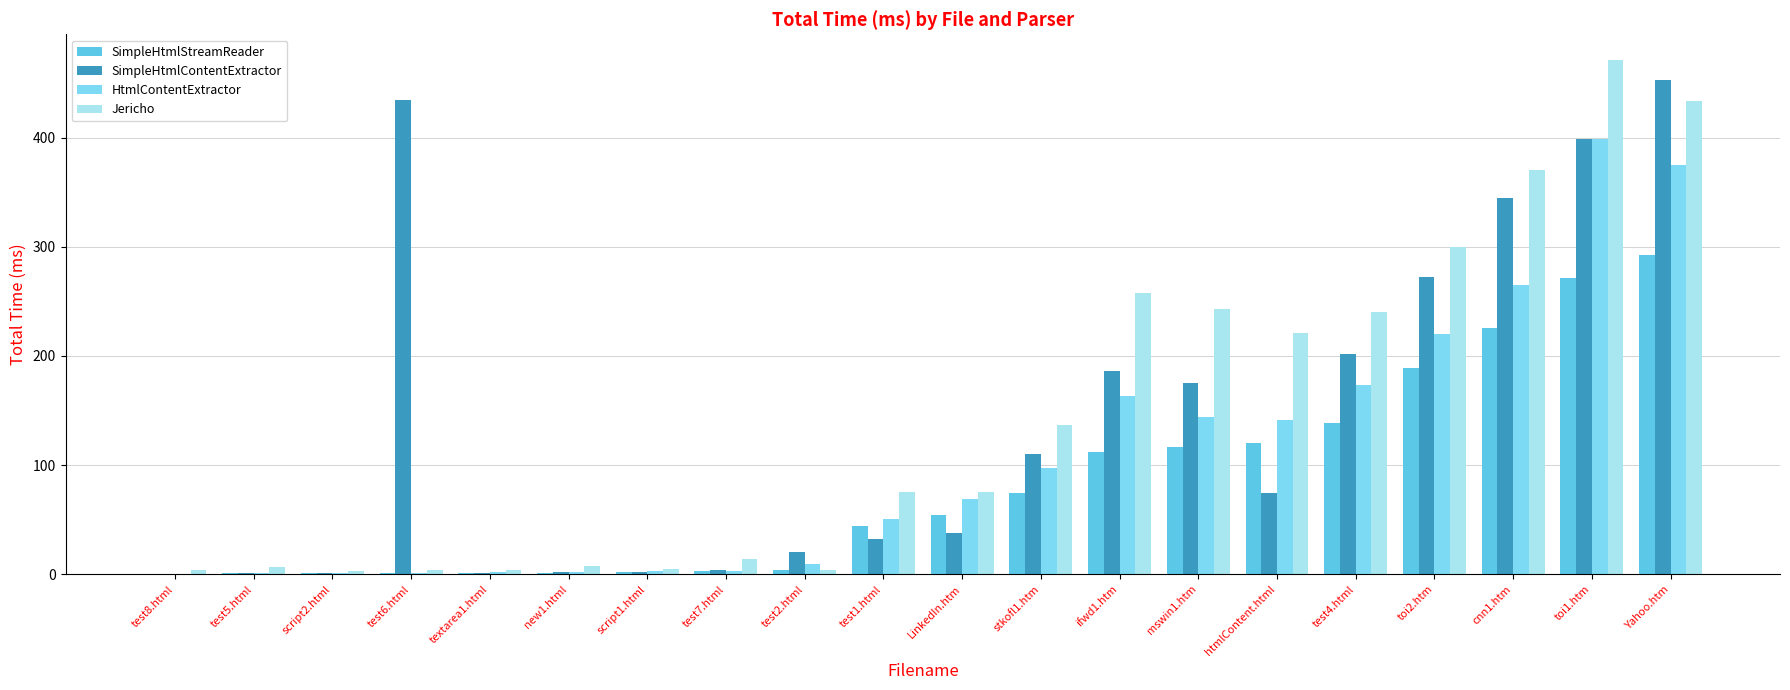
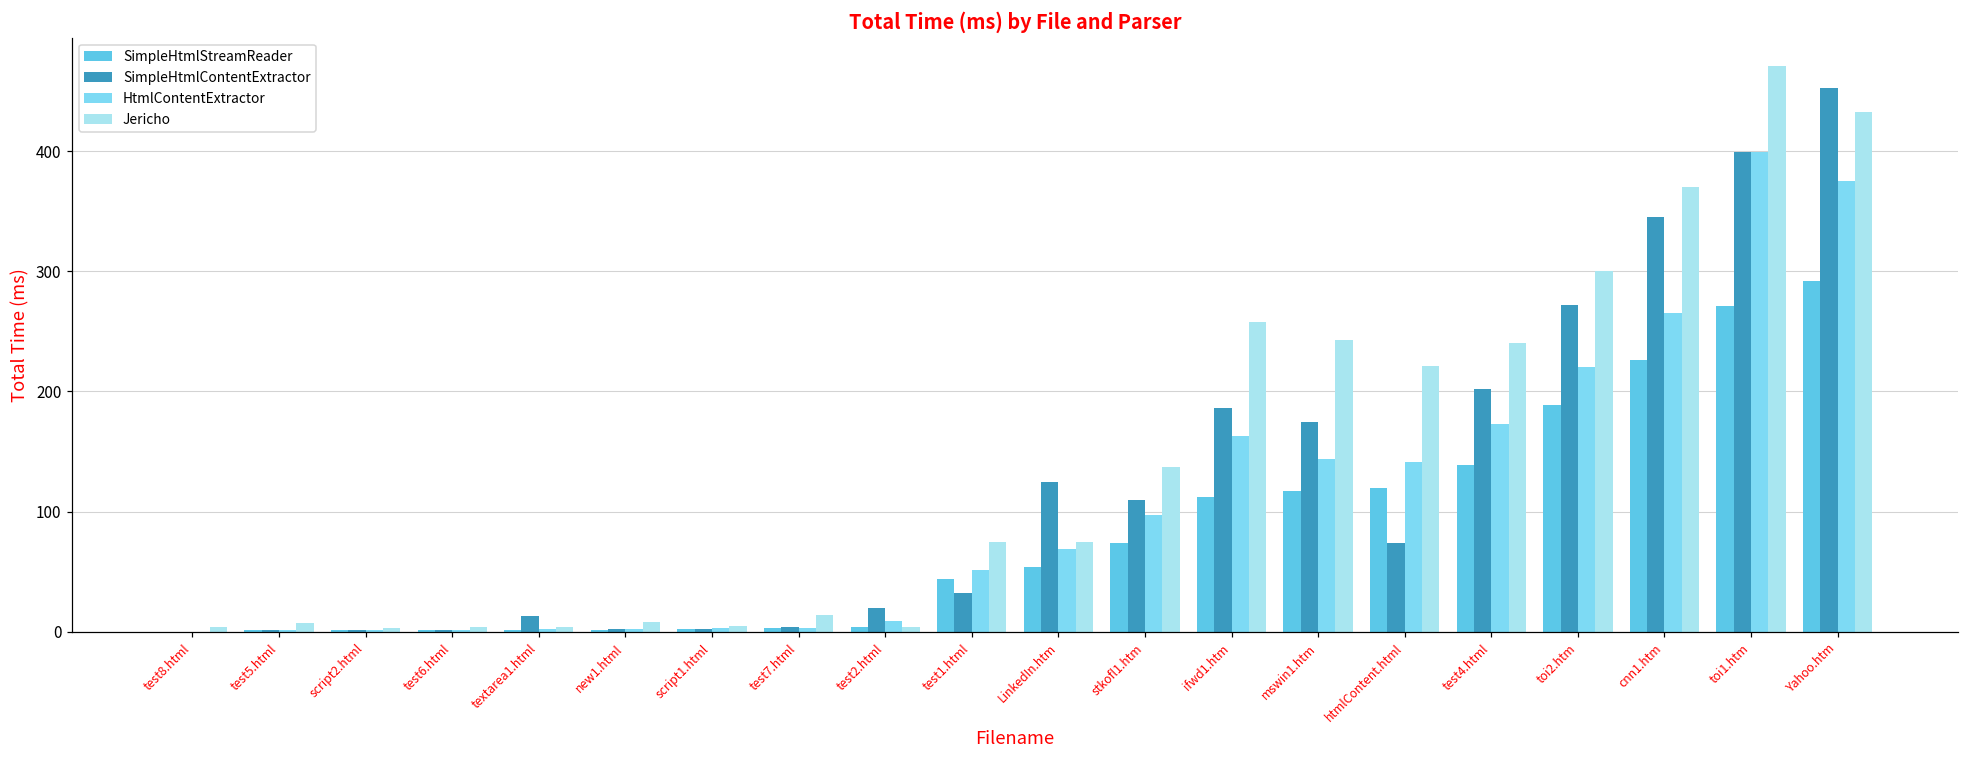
SimpleHtmlContentExtractor, test6.html: 434 -> 1
SimpleHtmlContentExtractor, textarea1.html: 1 -> 13
SimpleHtmlContentExtractor, LinkedIn.htm: 38 -> 125
